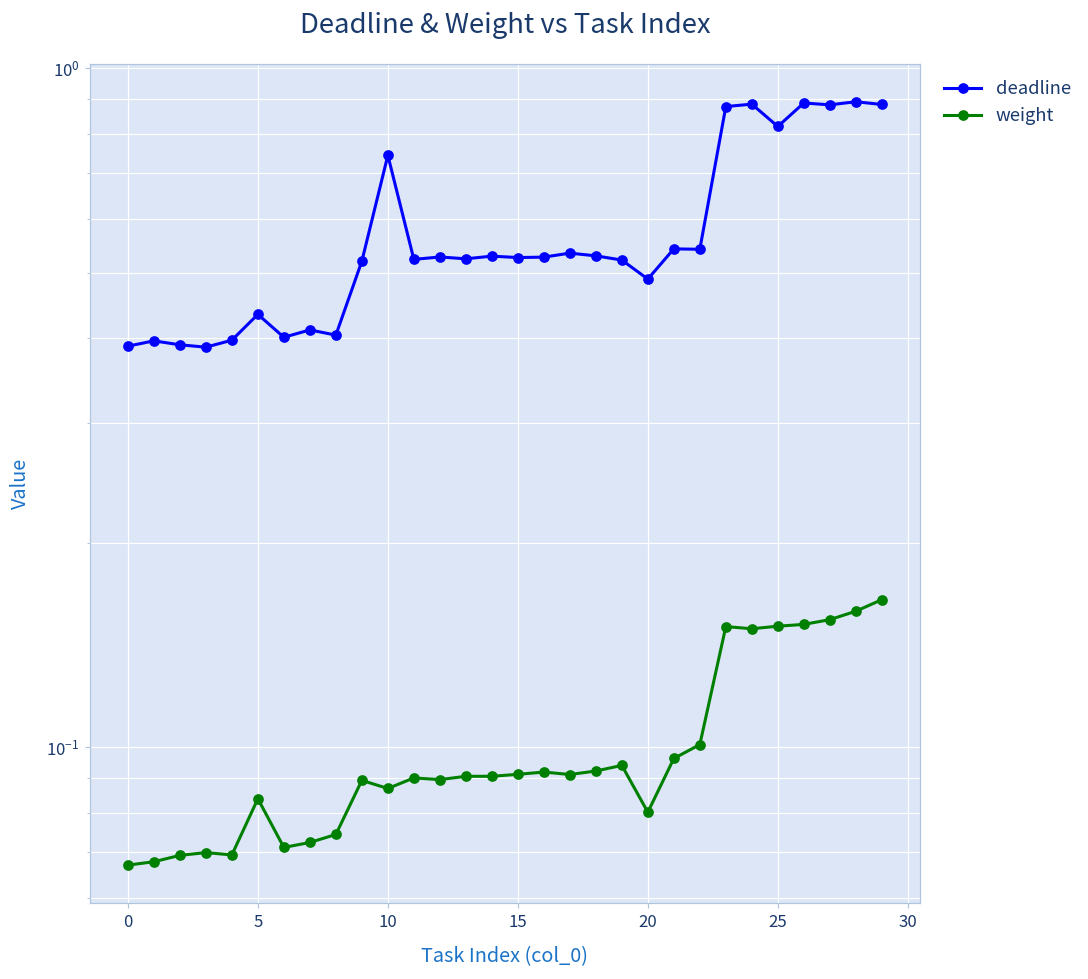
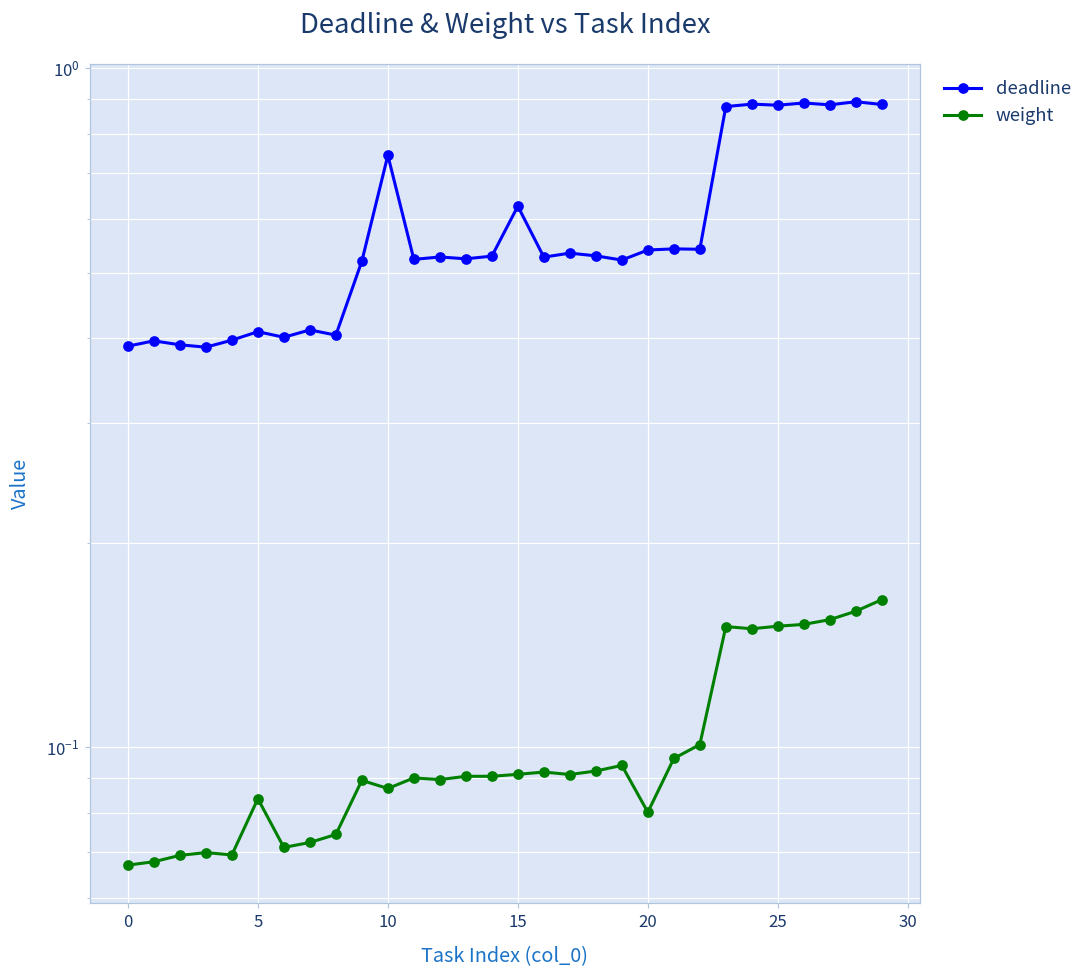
deadline, 5: 0.43 -> 0.41
deadline, 15: 0.53 -> 0.63
deadline, 20: 0.49 -> 0.54
deadline, 25: 0.82 -> 0.88
